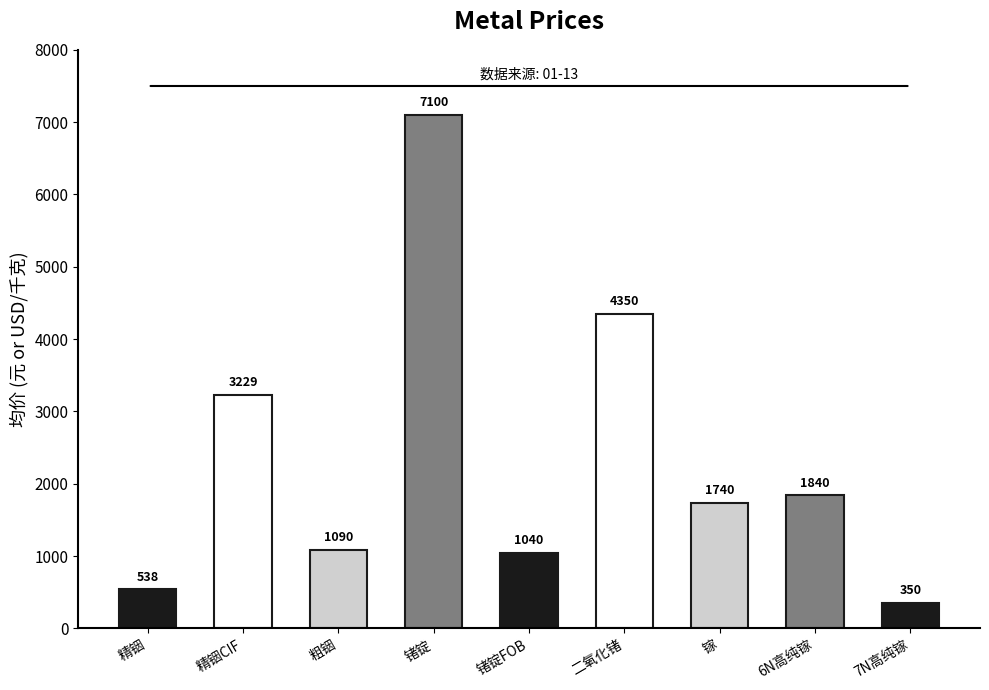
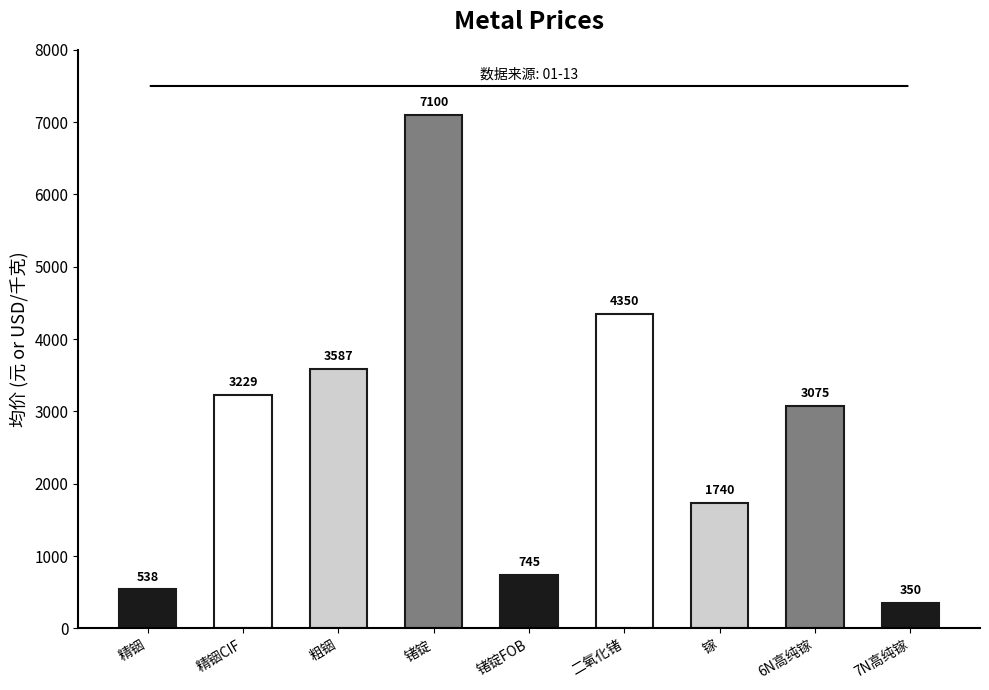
粗铟: 1090 -> 3587
锗锭FOB: 1040 -> 745
6N高纯镓: 1840 -> 3075
